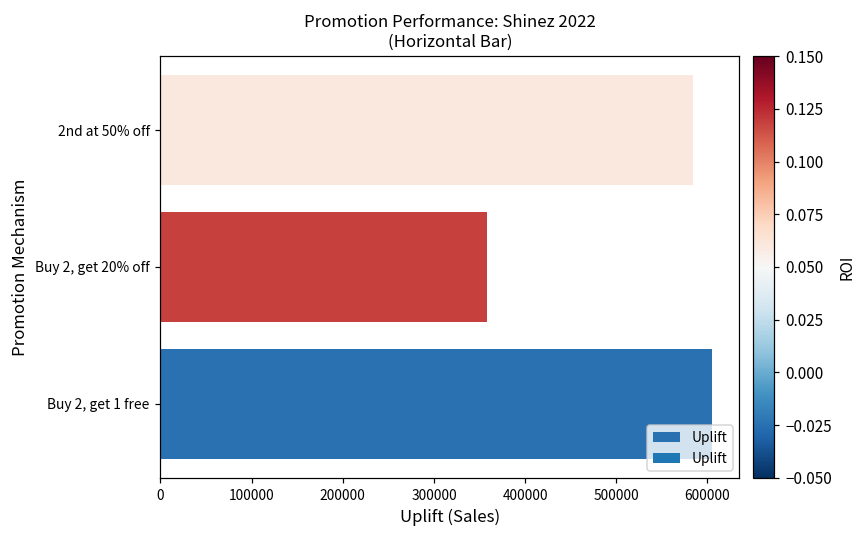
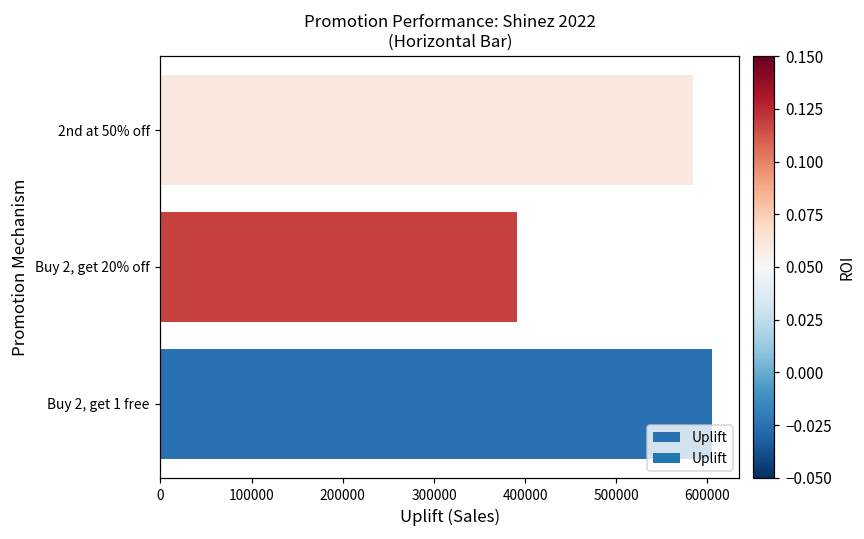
Buy 2, get 20% off: 360000 -> 390000
